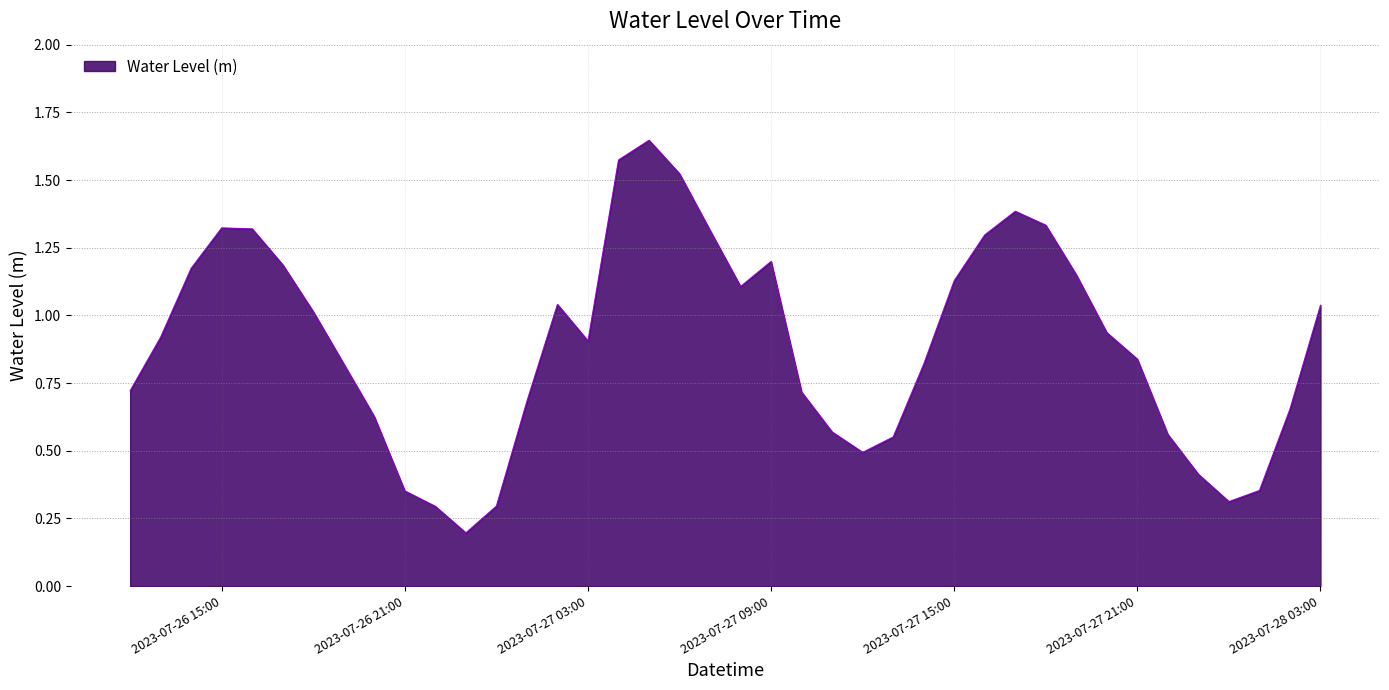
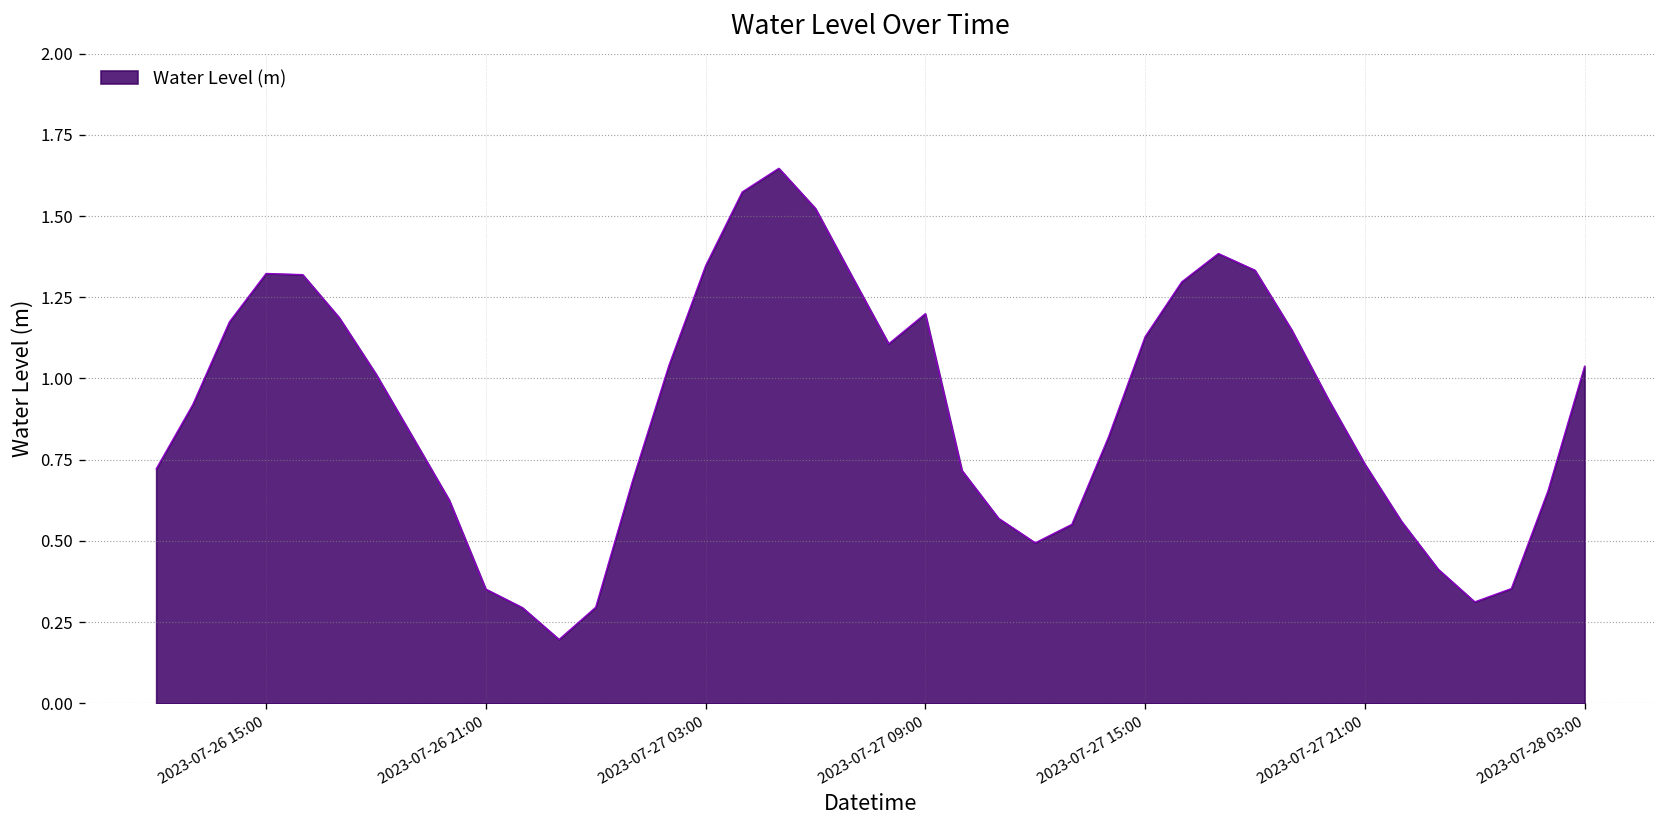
2023-07-27 03:00: 0.91 -> 1.35
2023-07-27 21:00: 0.84 -> 0.74
